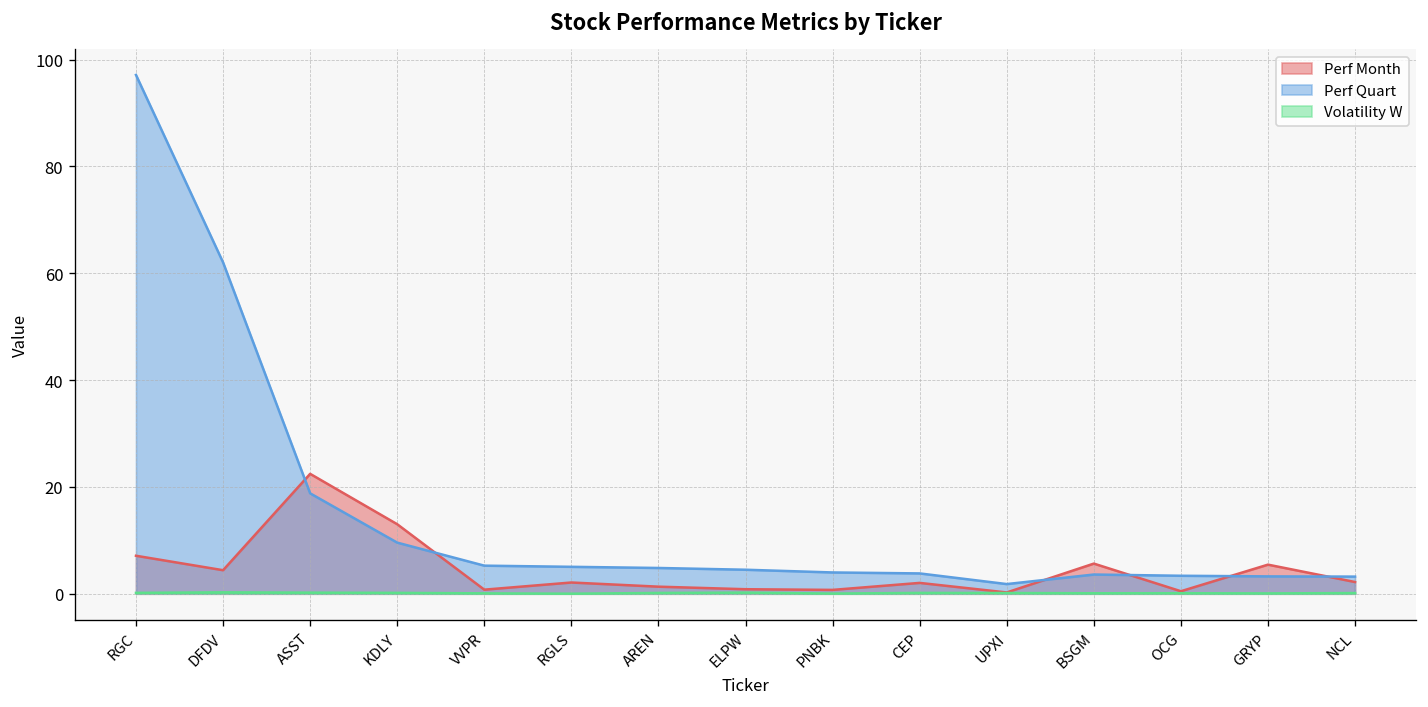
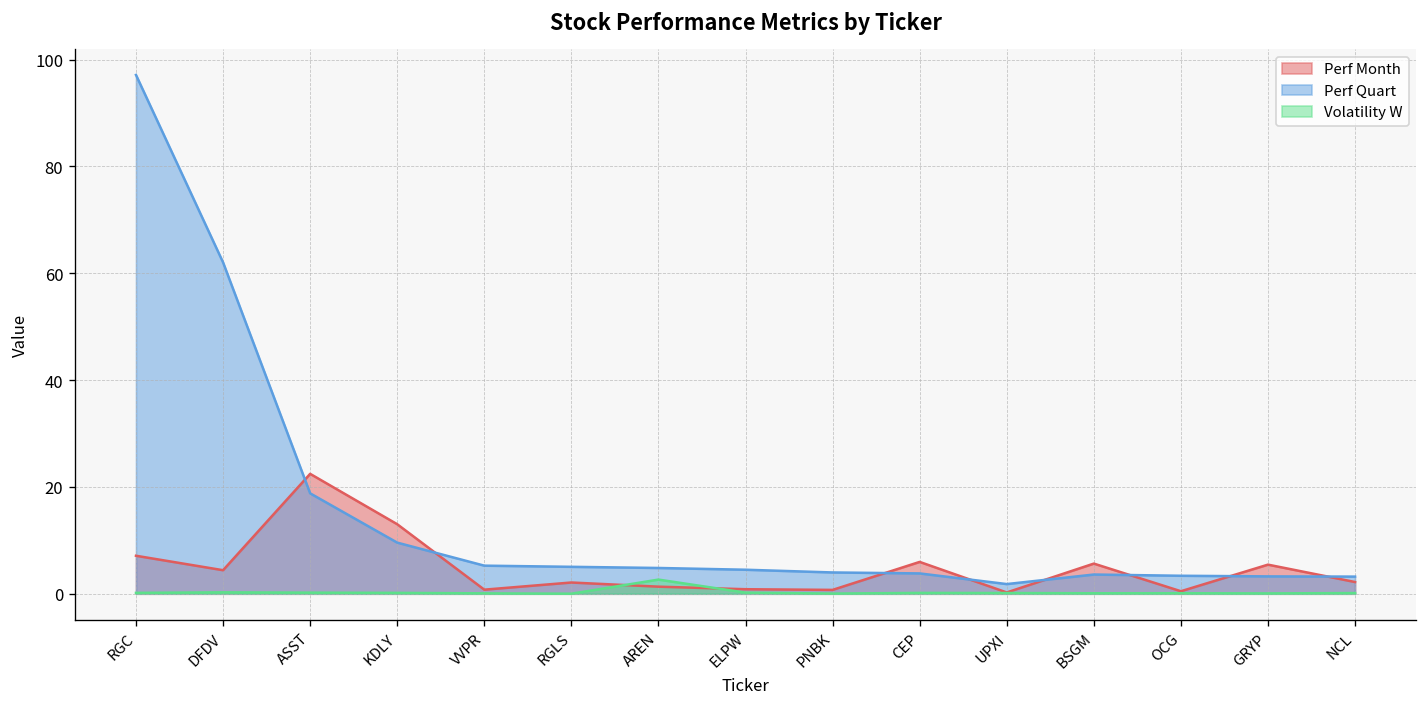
Volatility W, AREN: 0 -> 3
Perf Month, CEP: 2 -> 6
